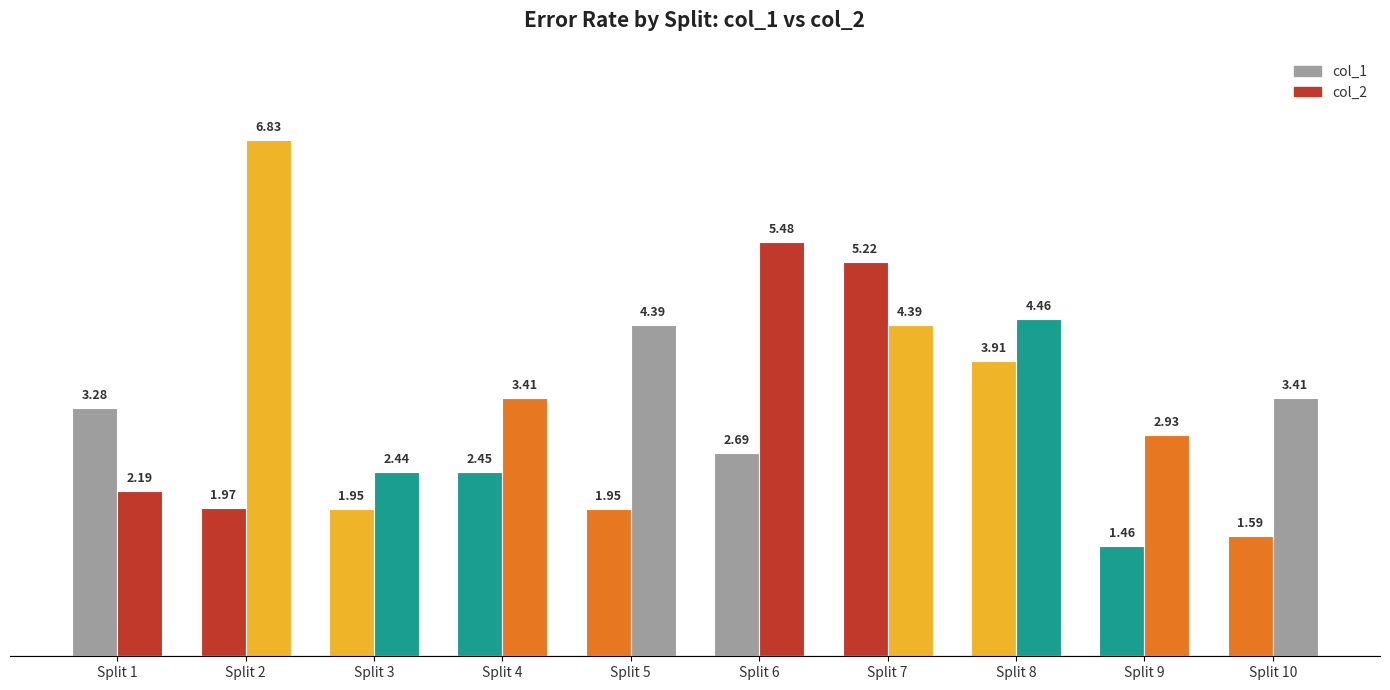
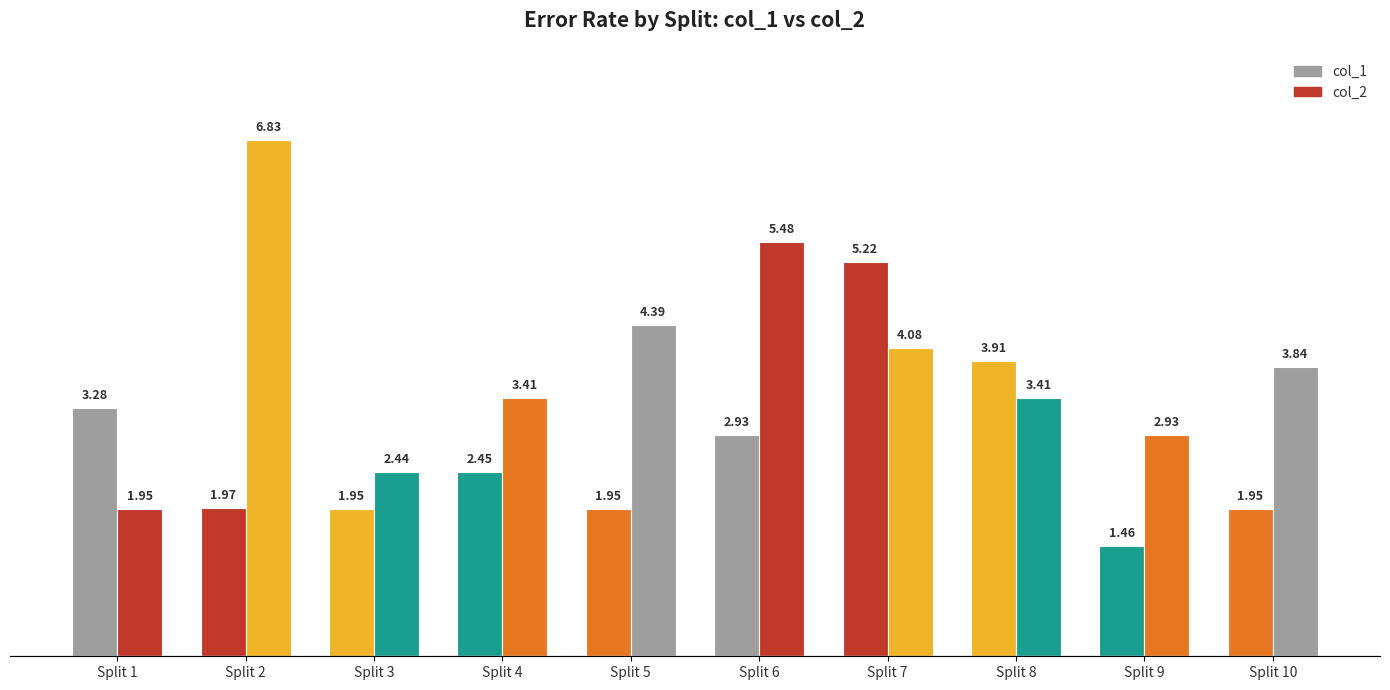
col_2, Split 1: 2.19 -> 1.95
col_1, Split 6: 2.69 -> 2.93
col_2, Split 7: 4.39 -> 4.08
col_2, Split 8: 4.46 -> 3.41
col_1, Split 10: 1.59 -> 1.95
col_2, Split 10: 3.41 -> 3.84
